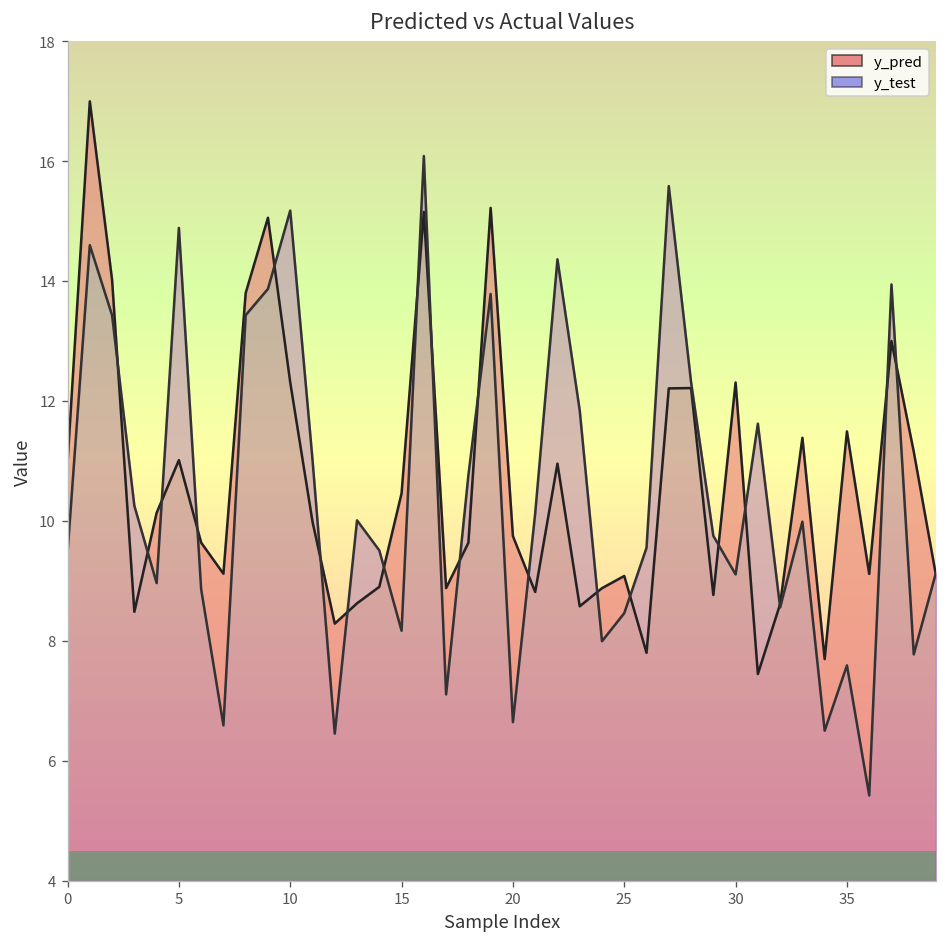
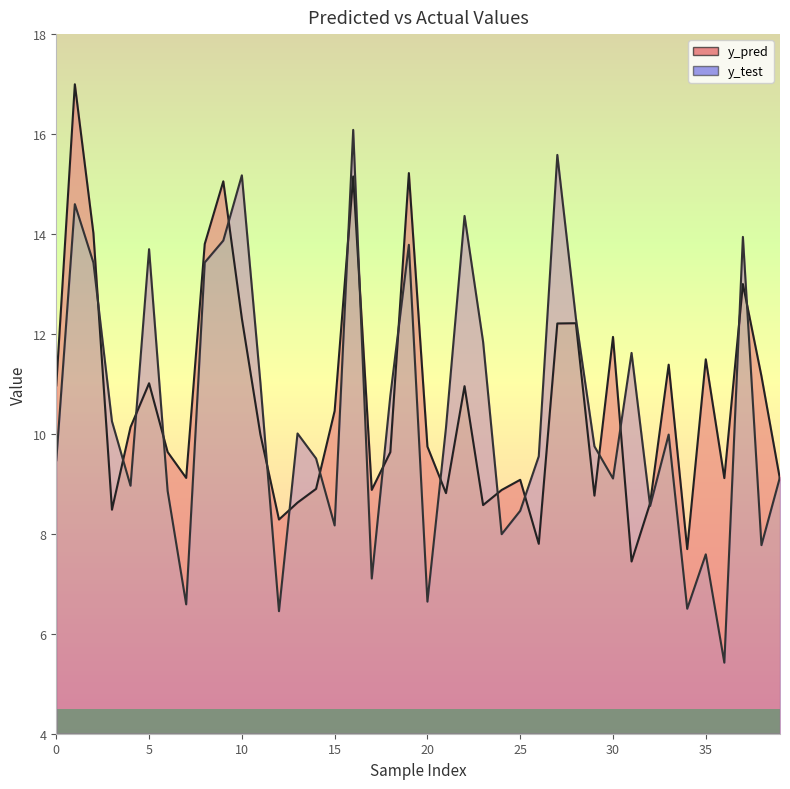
y_test, 5: 14.9 -> 13.7
y_pred, 30: 12.3 -> 11.9
